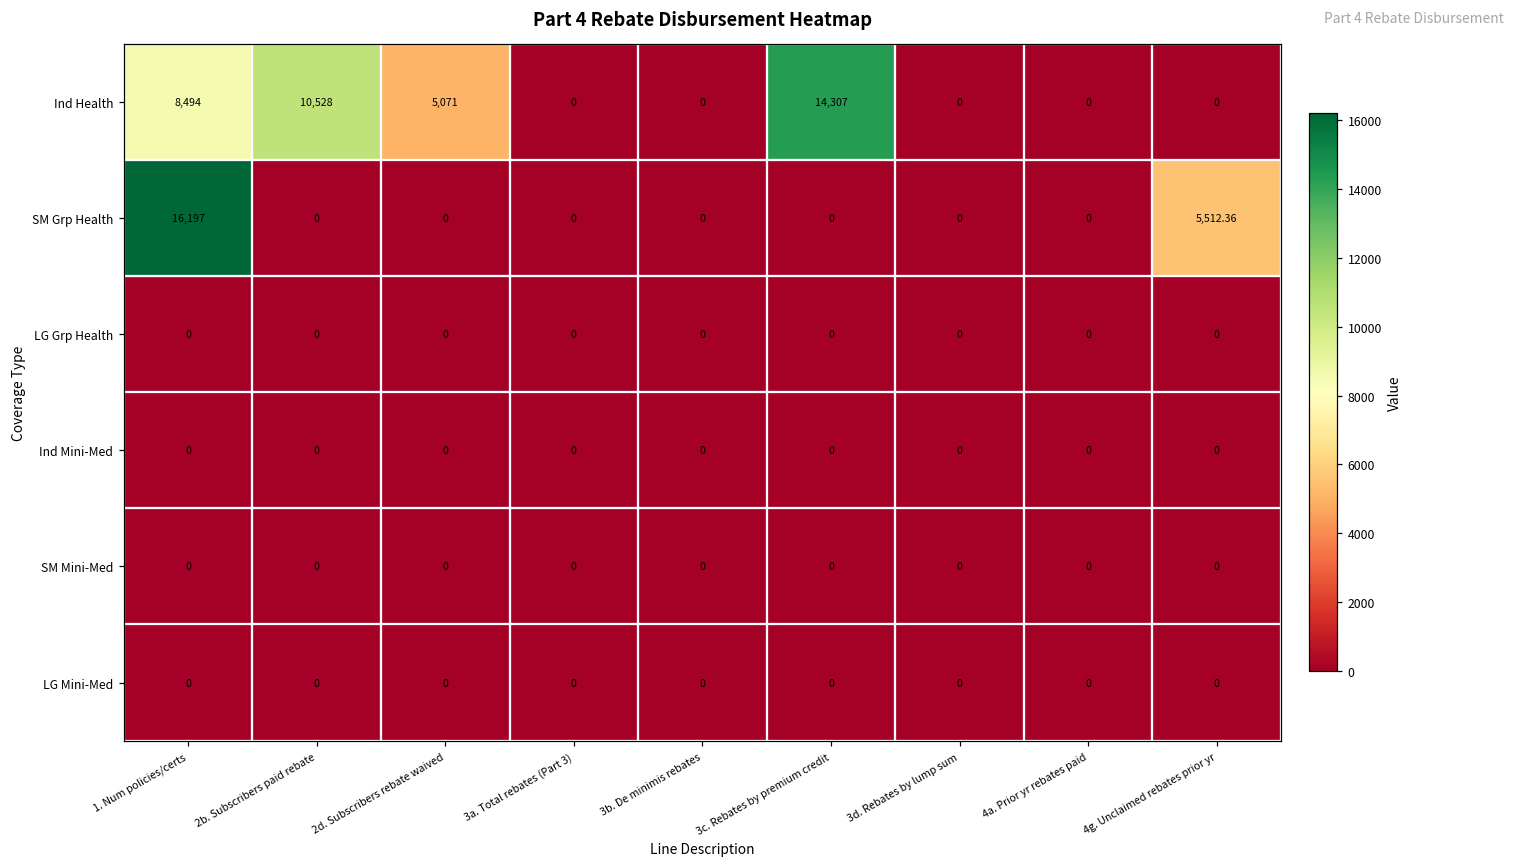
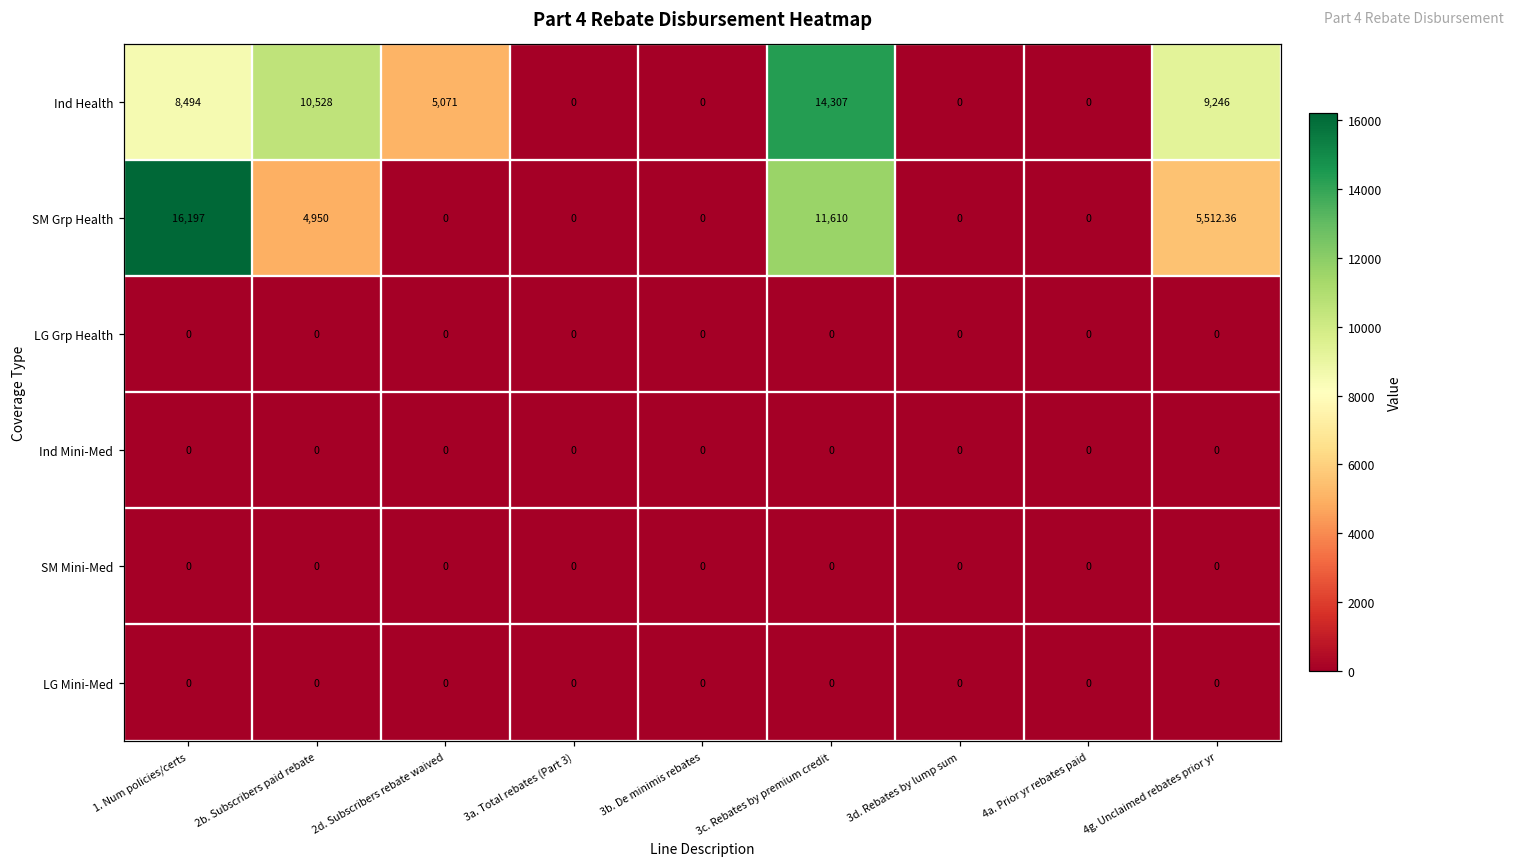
Ind Health, 4g. Unclaimed rebates prior yr: 0 -> 9,246
SM Grp Health, 2b. Subscribers paid rebate: 0 -> 4,950
SM Grp Health, 3c. Rebates by premium credit: 0 -> 11,610
